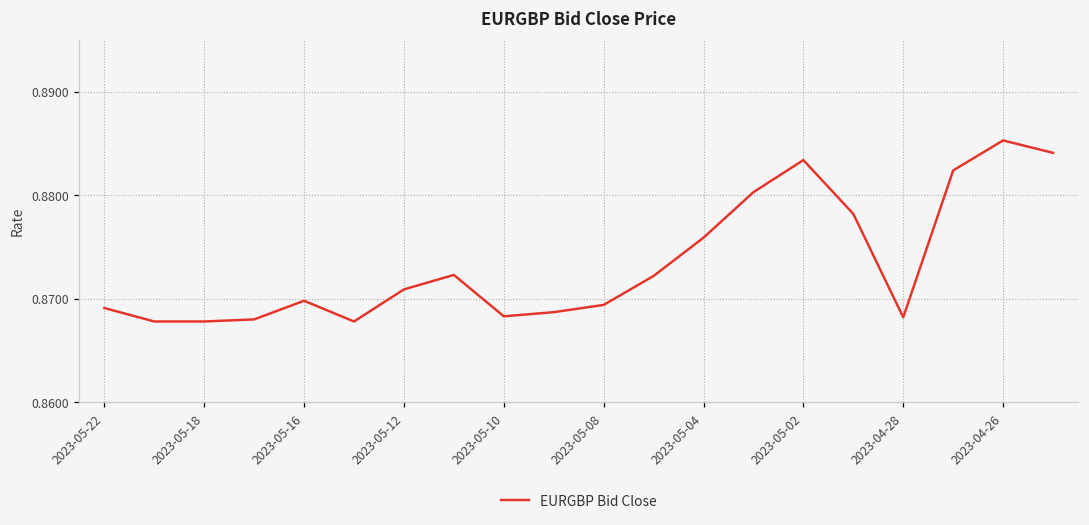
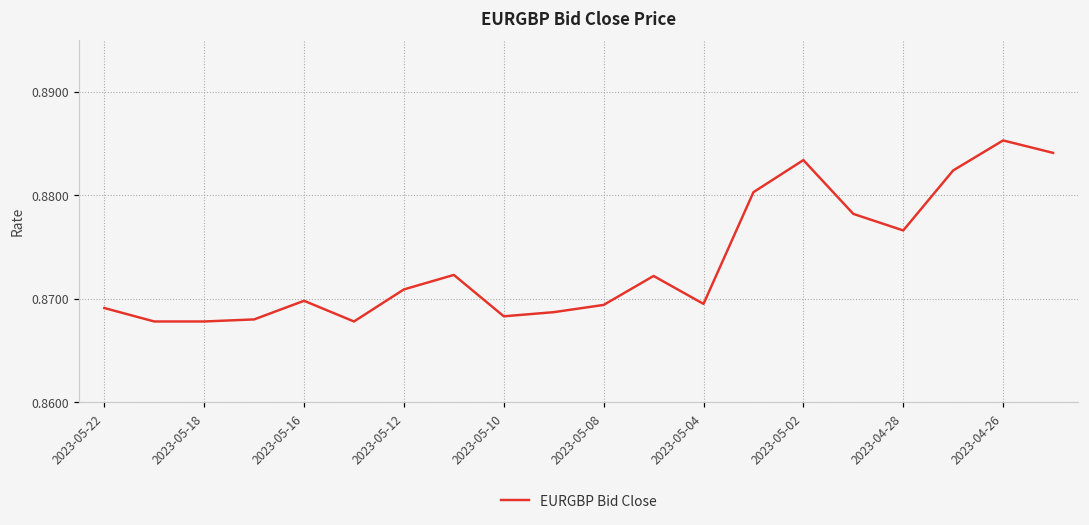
2023-05-04: 0.876 -> 0.870
2023-04-28: 0.868 -> 0.877
